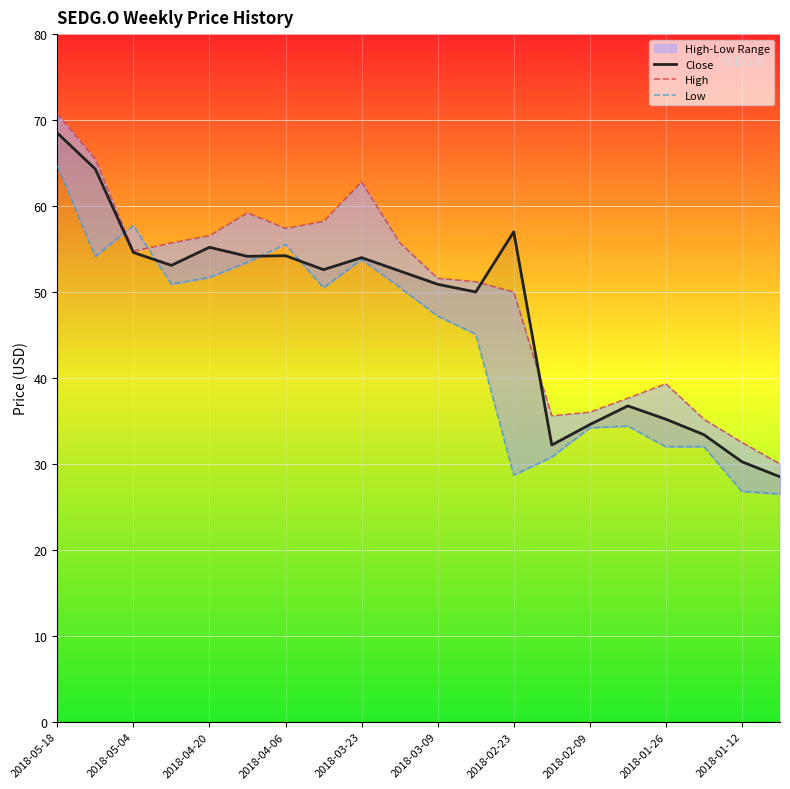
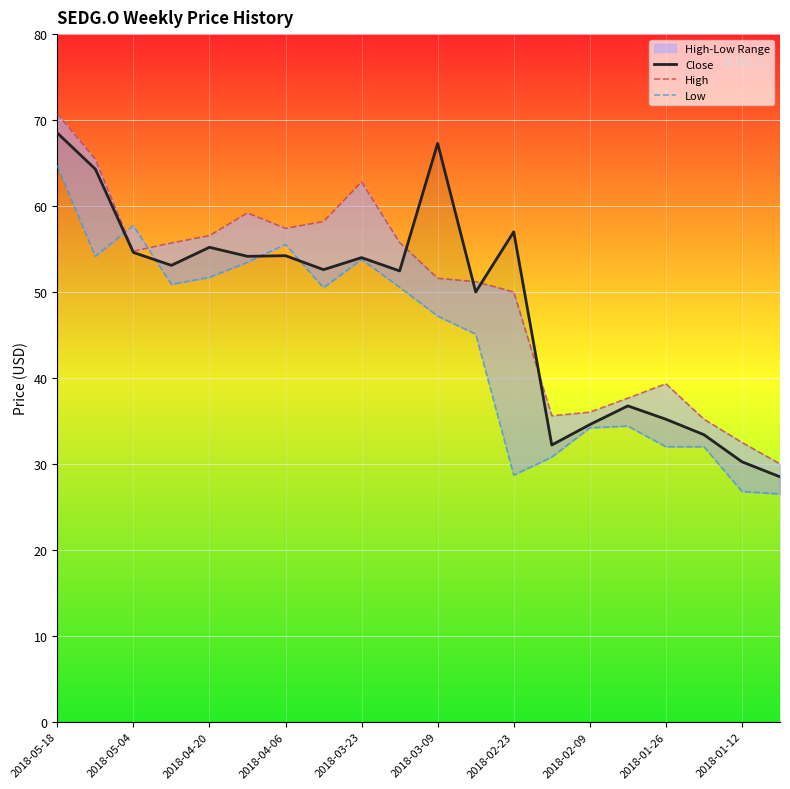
Close, 2018-03-09: 51 -> 67
